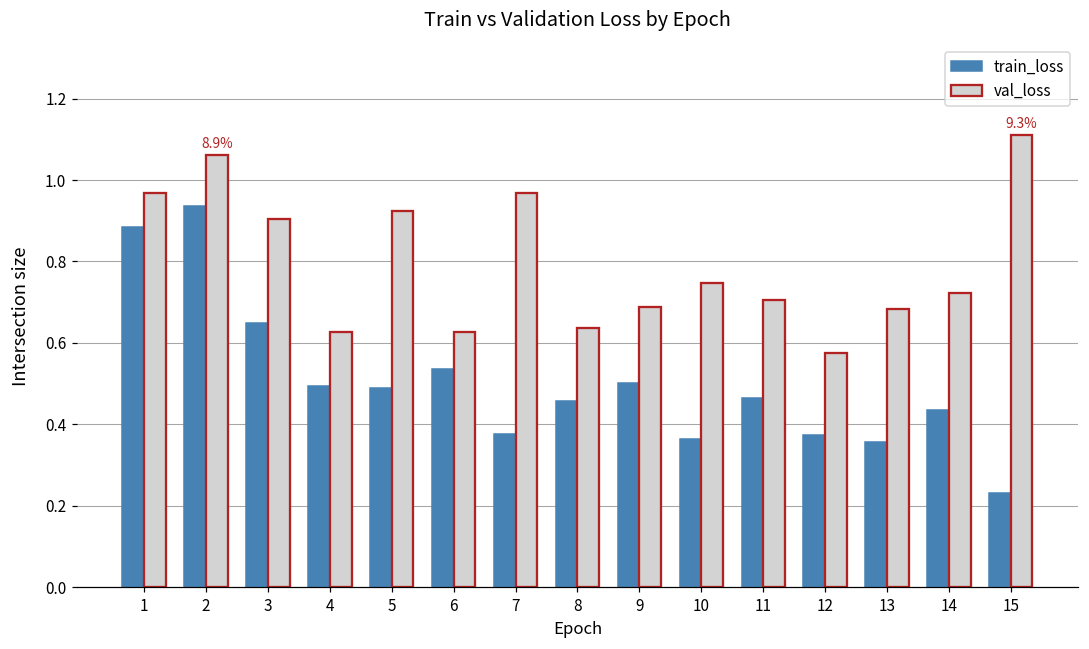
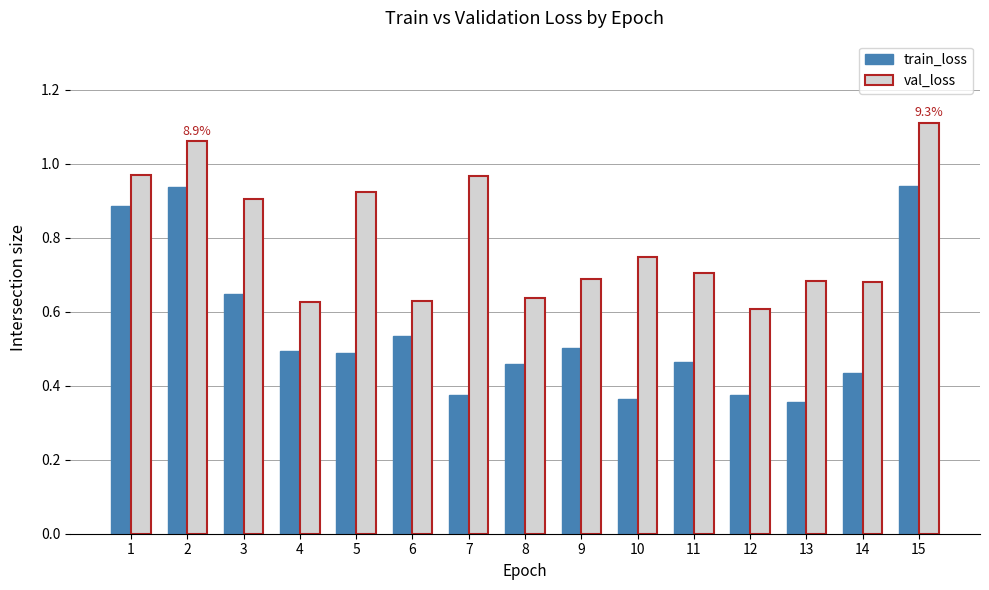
val_loss, 12: 0.58 -> 0.61
val_loss, 14: 0.72 -> 0.68
train_loss, 15: 0.23 -> 0.94
